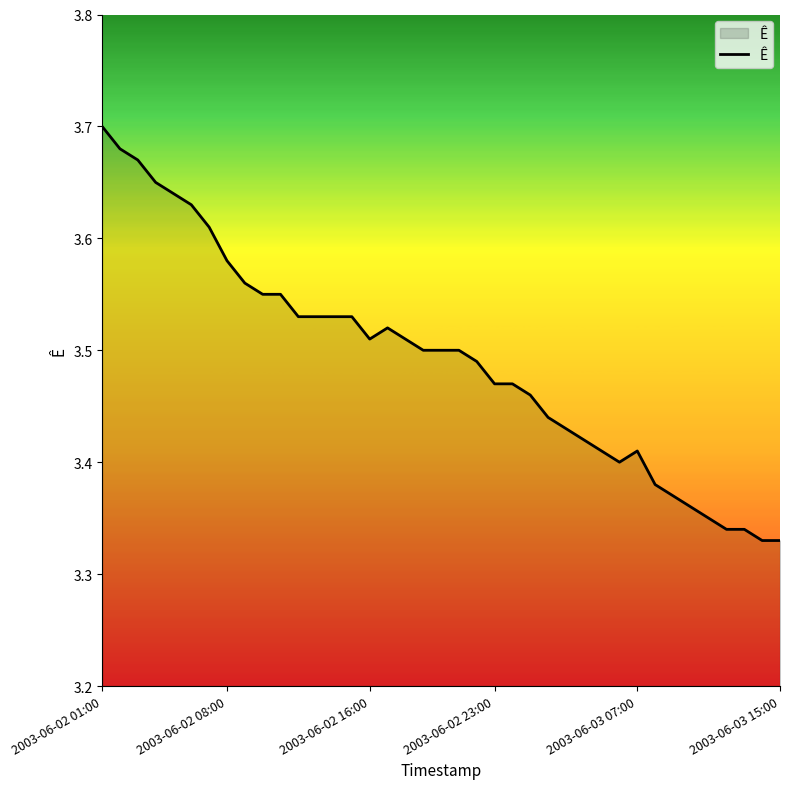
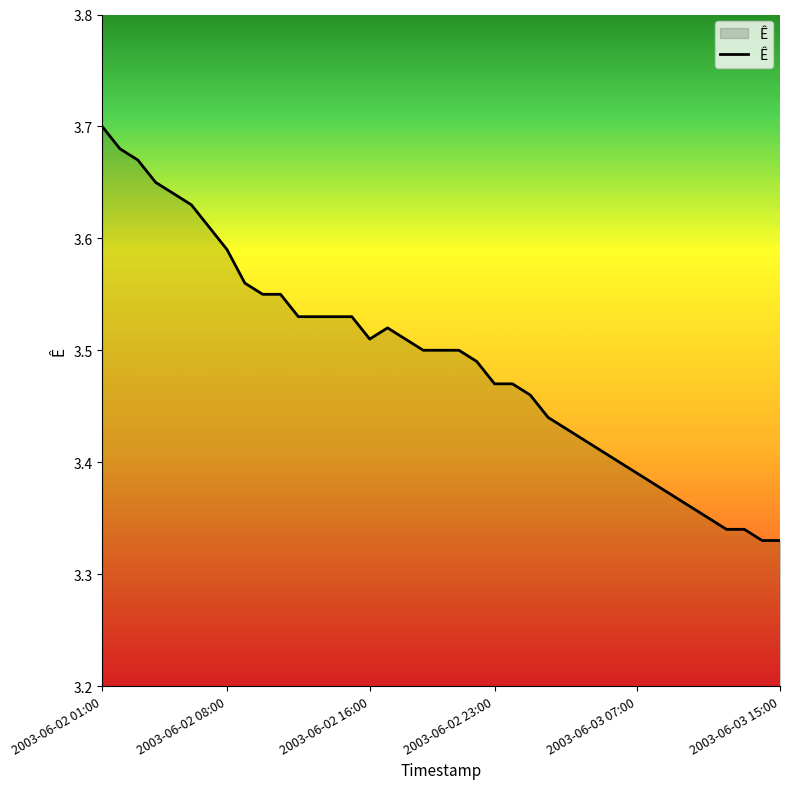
2003-06-02 08:00: 3.58 -> 3.59
2003-06-03 07:00: 3.41 -> 3.39
